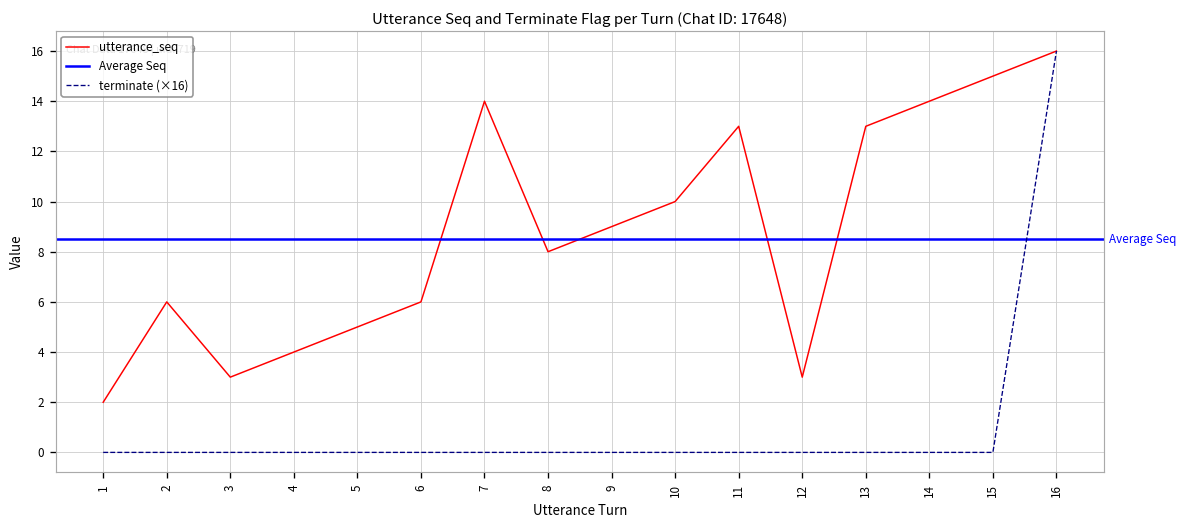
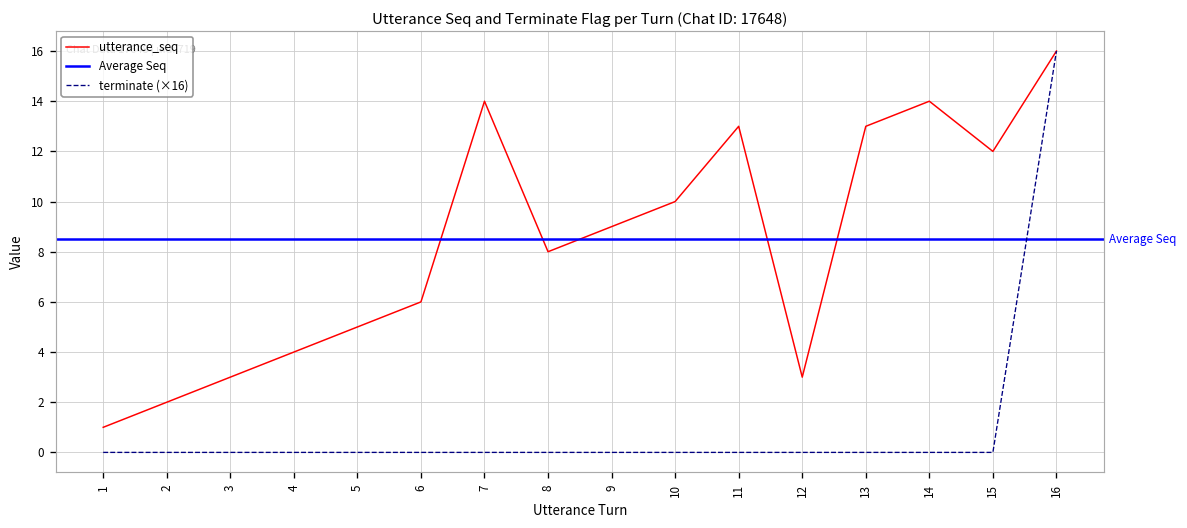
utterance_seq, 1: 2 -> 1
utterance_seq, 2: 6 -> 2
utterance_seq, 15: 15 -> 12
